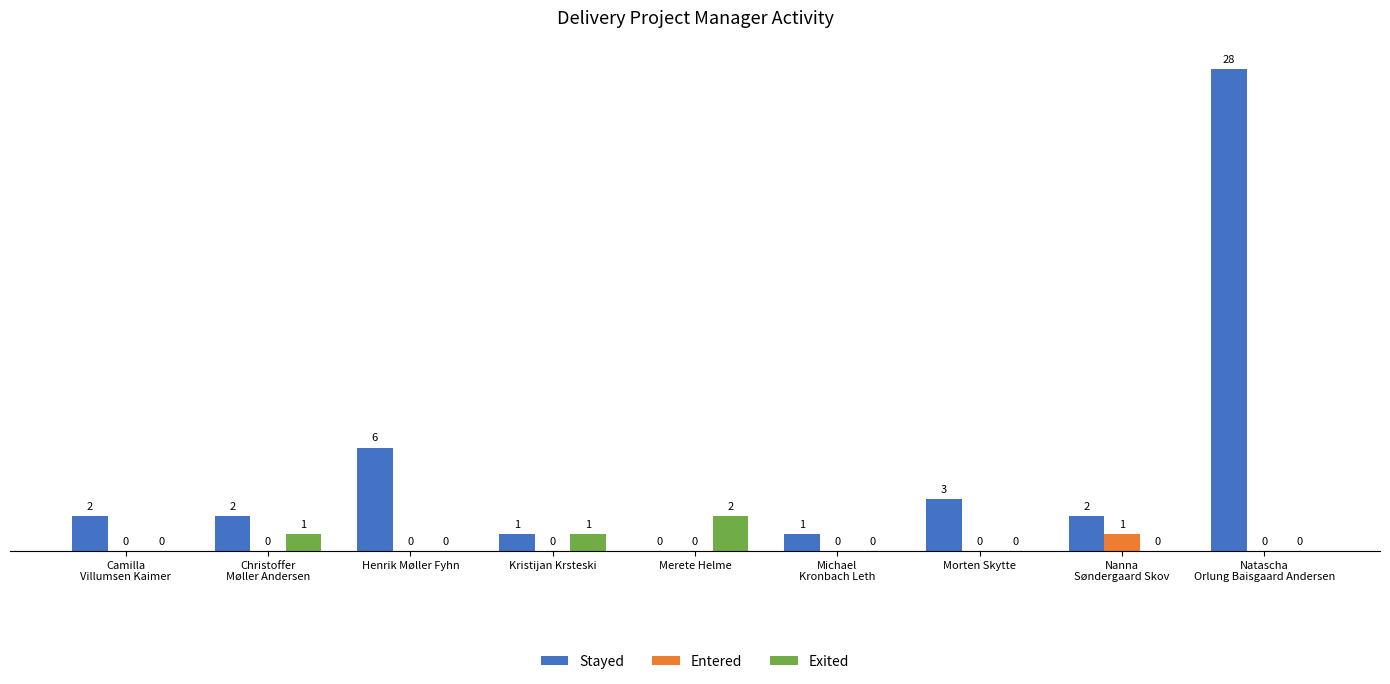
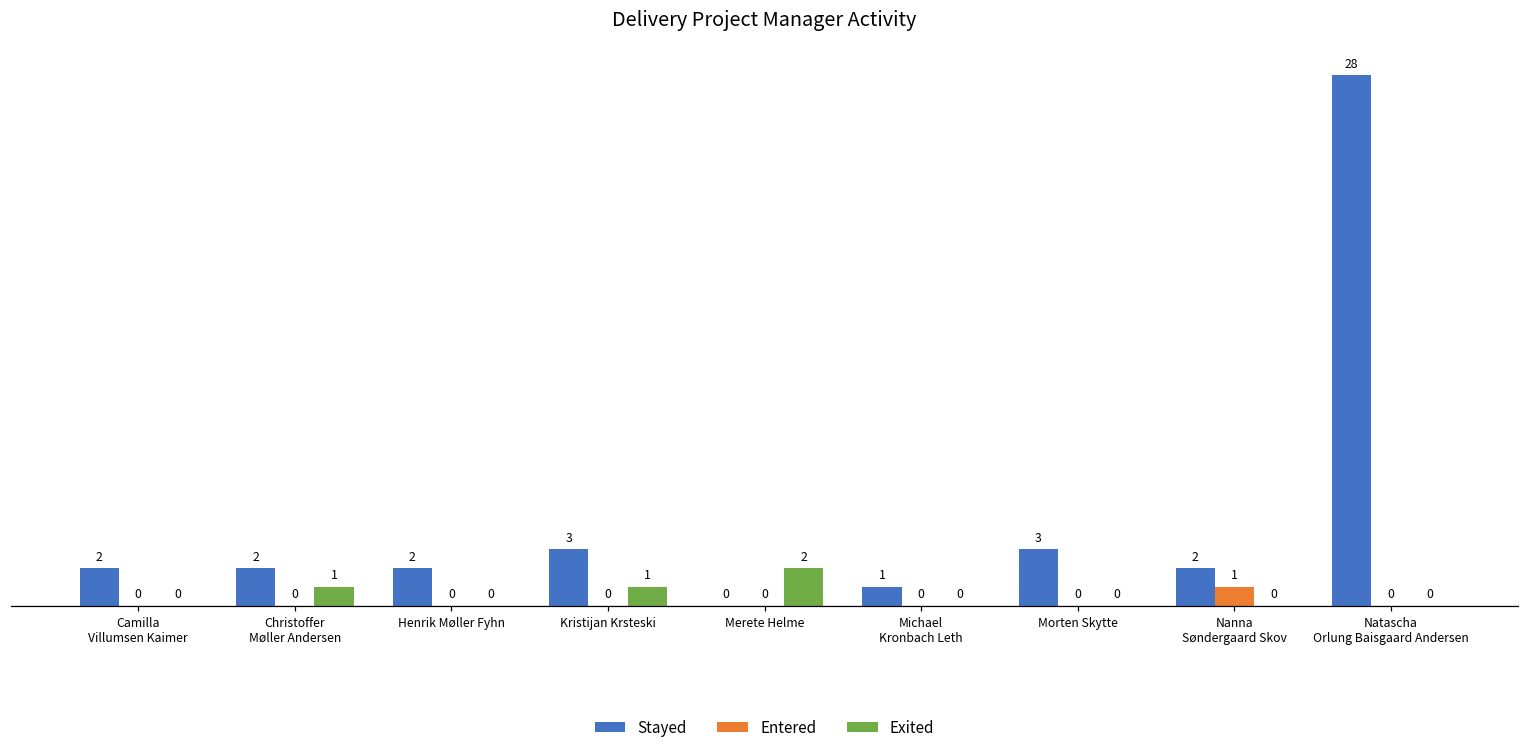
Stayed, Henrik Møller Fyhn: 6 -> 2
Stayed, Kristijan Krsteski: 1 -> 3
